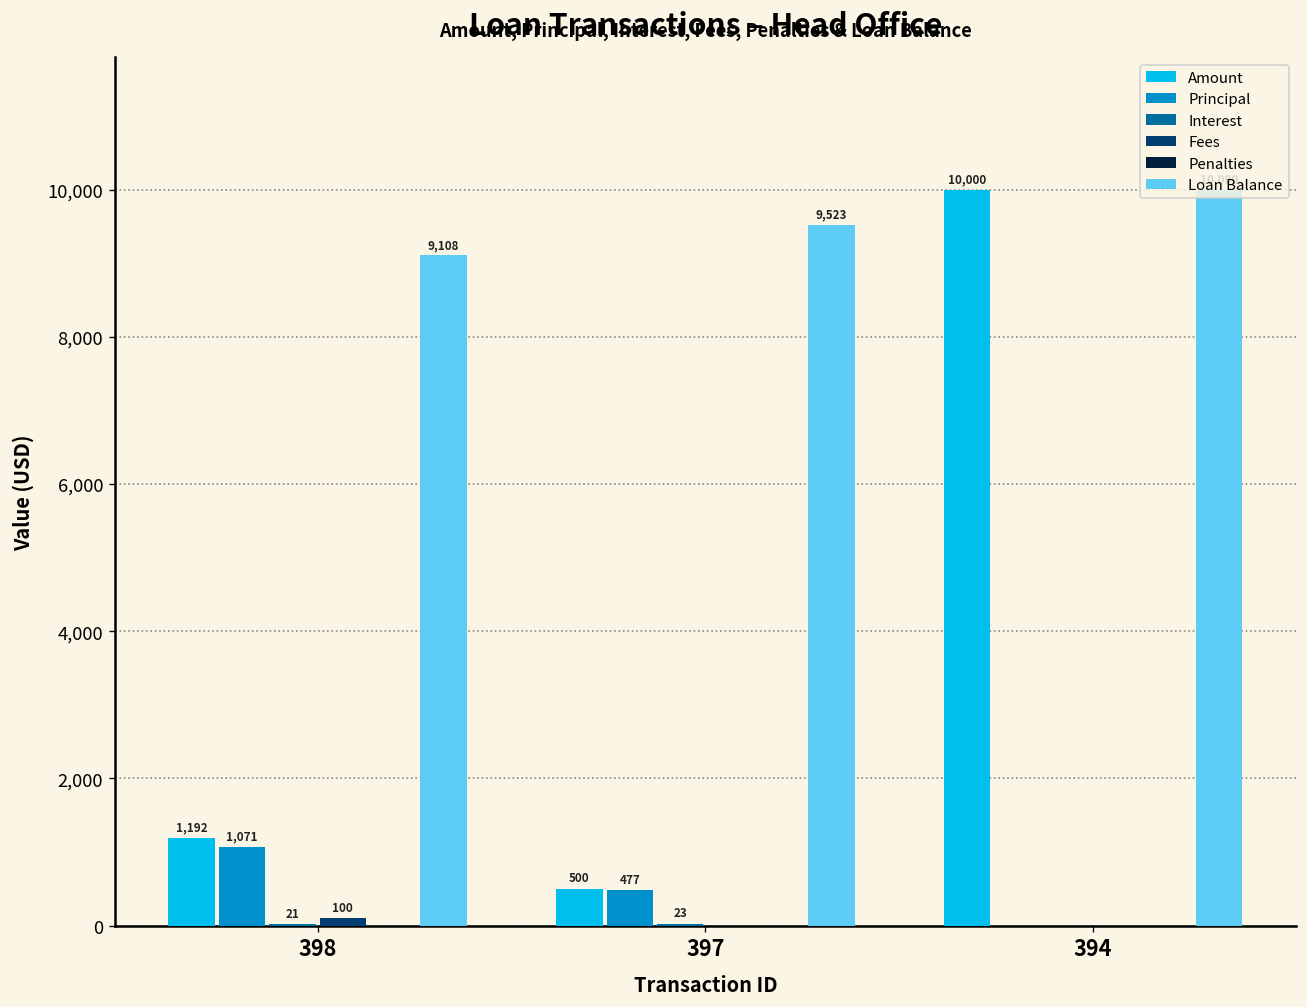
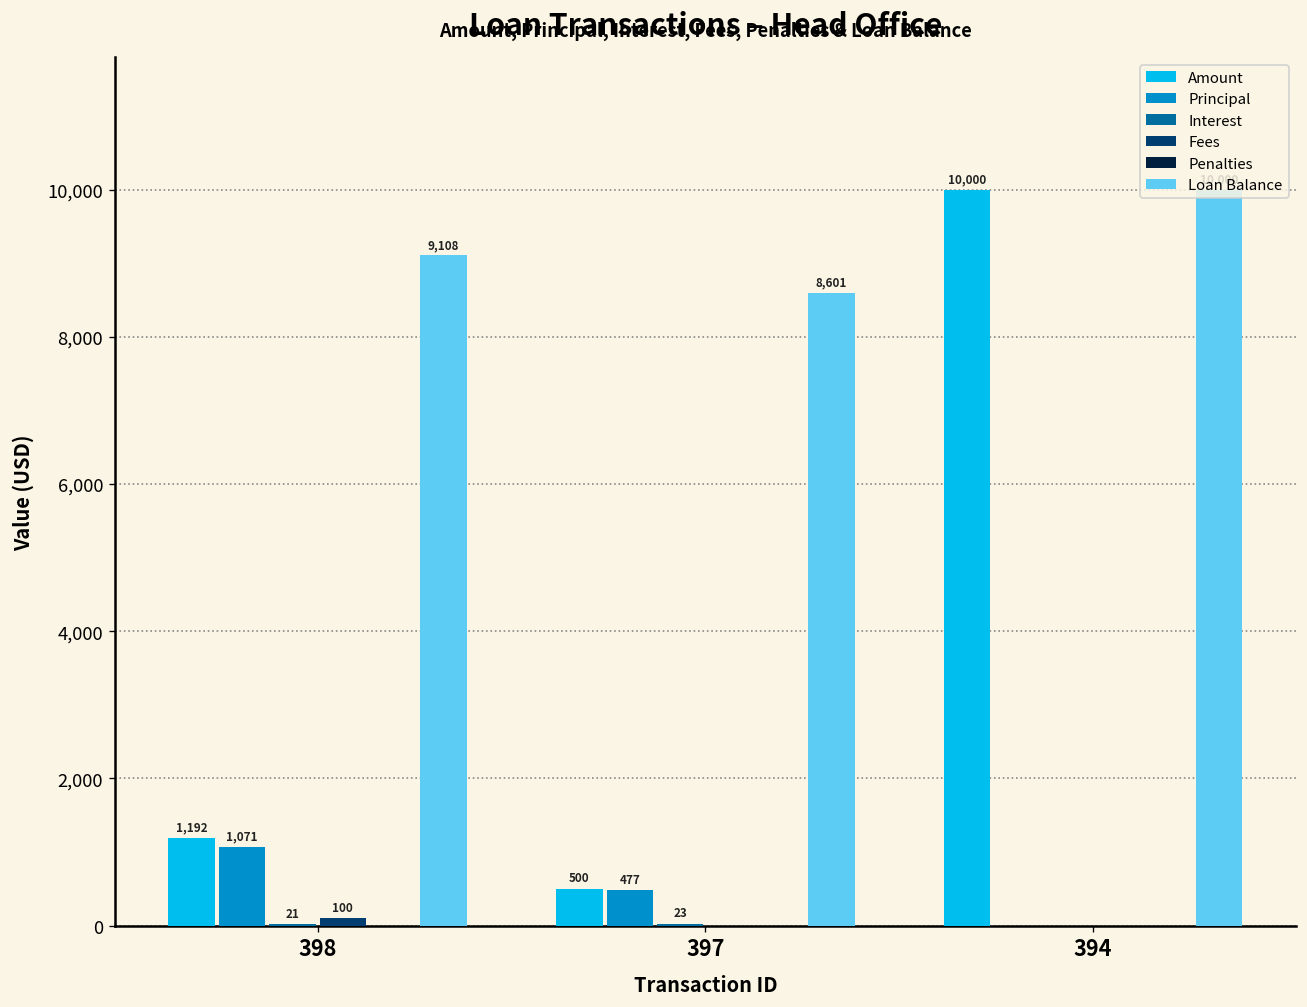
Loan Balance, 397: 9,523 -> 8,601
